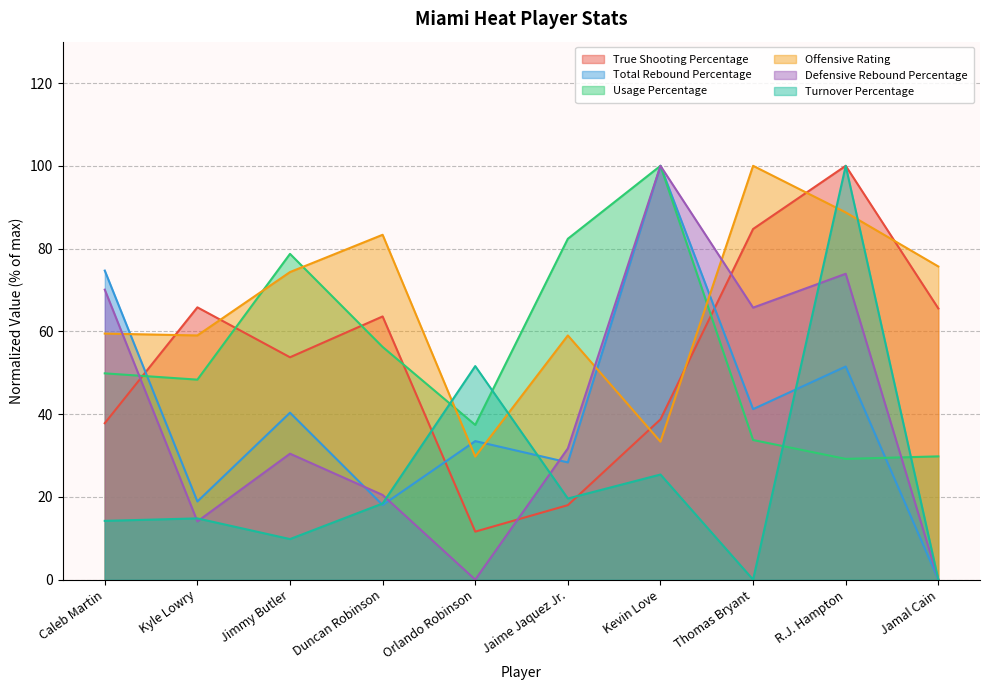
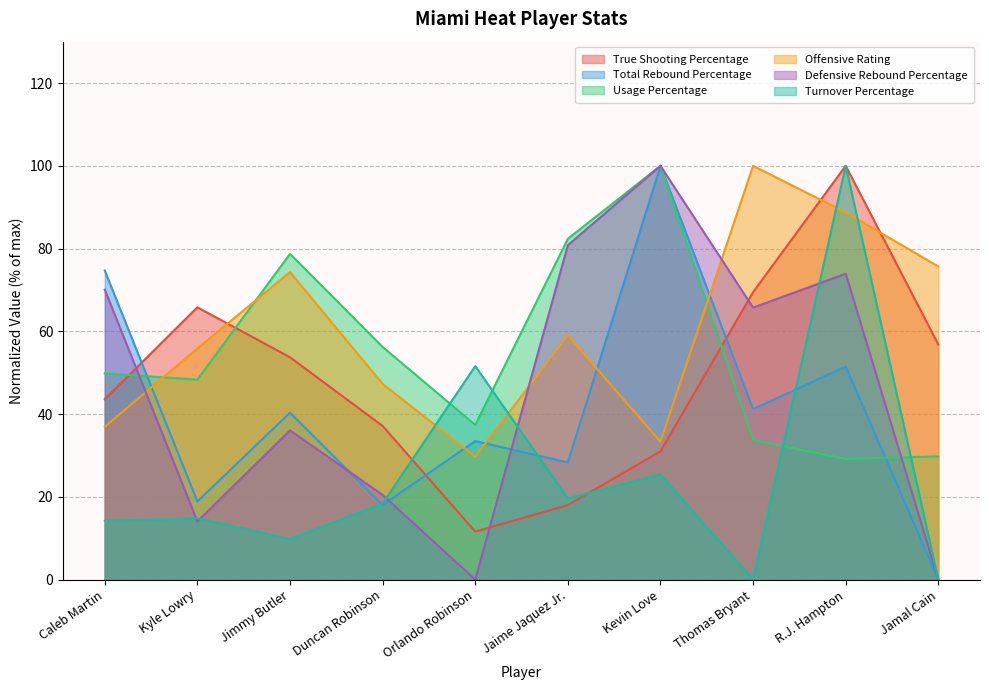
True Shooting Percentage, Caleb Martin: 38 -> 44
Offensive Rating, Caleb Martin: 59 -> 37
Offensive Rating, Kyle Lowry: 59 -> 56
Defensive Rebound Percentage, Jimmy Butler: 30 -> 36
True Shooting Percentage, Duncan Robinson: 64 -> 37
Offensive Rating, Duncan Robinson: 83 -> 47
Defensive Rebound Percentage, Jaime Jaquez Jr.: 32 -> 81
True Shooting Percentage, Kevin Love: 39 -> 31
True Shooting Percentage, Thomas Bryant: 85 -> 69
True Shooting Percentage, Jamal Cain: 66 -> 57
